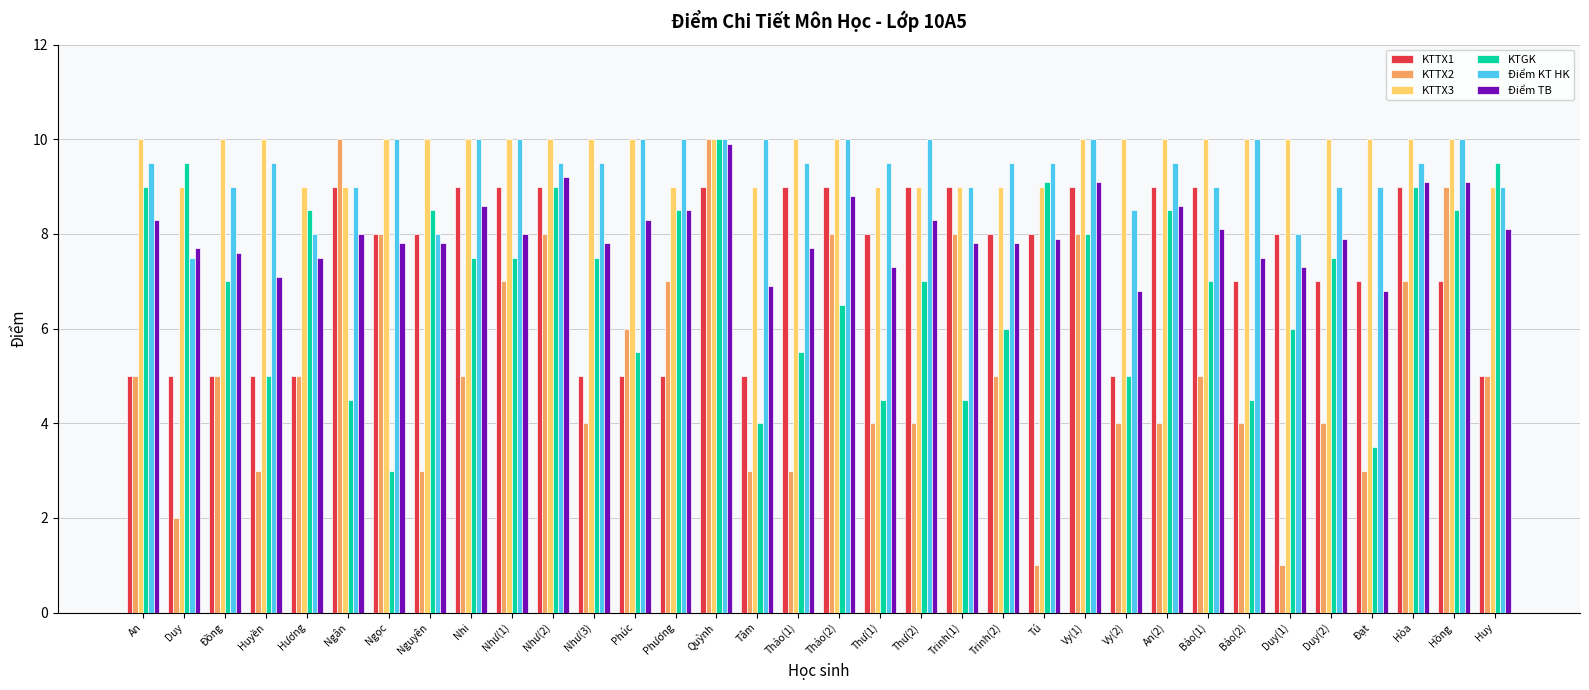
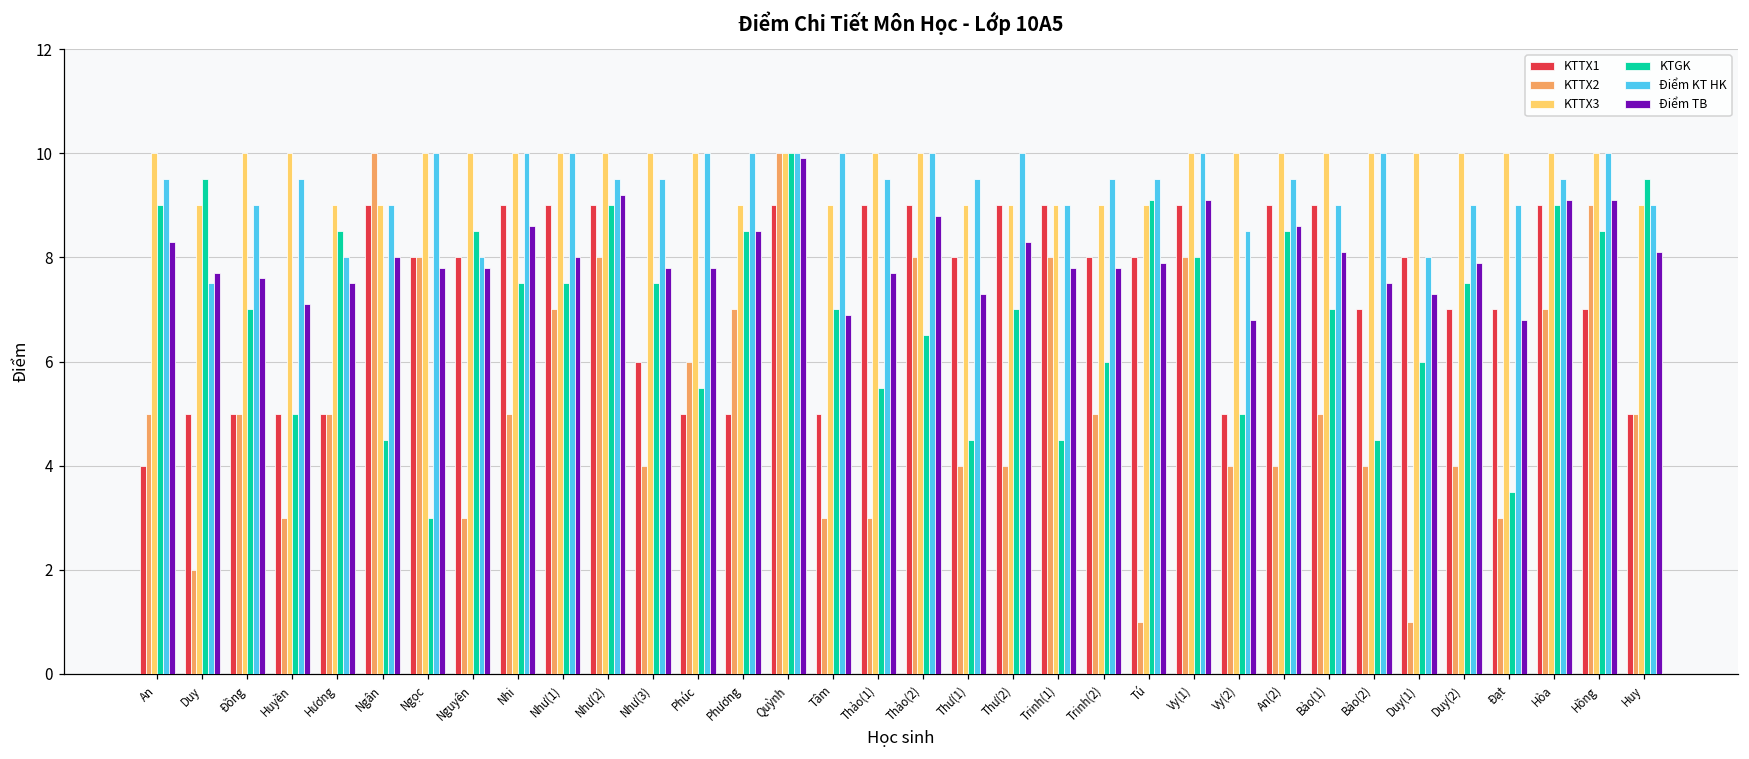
KTTX1, An: 5 -> 4
KTTX1, Như(3): 5 -> 6
Điểm TB, Phúc: 8.3 -> 7.8
KTGK, Tâm: 4 -> 7
